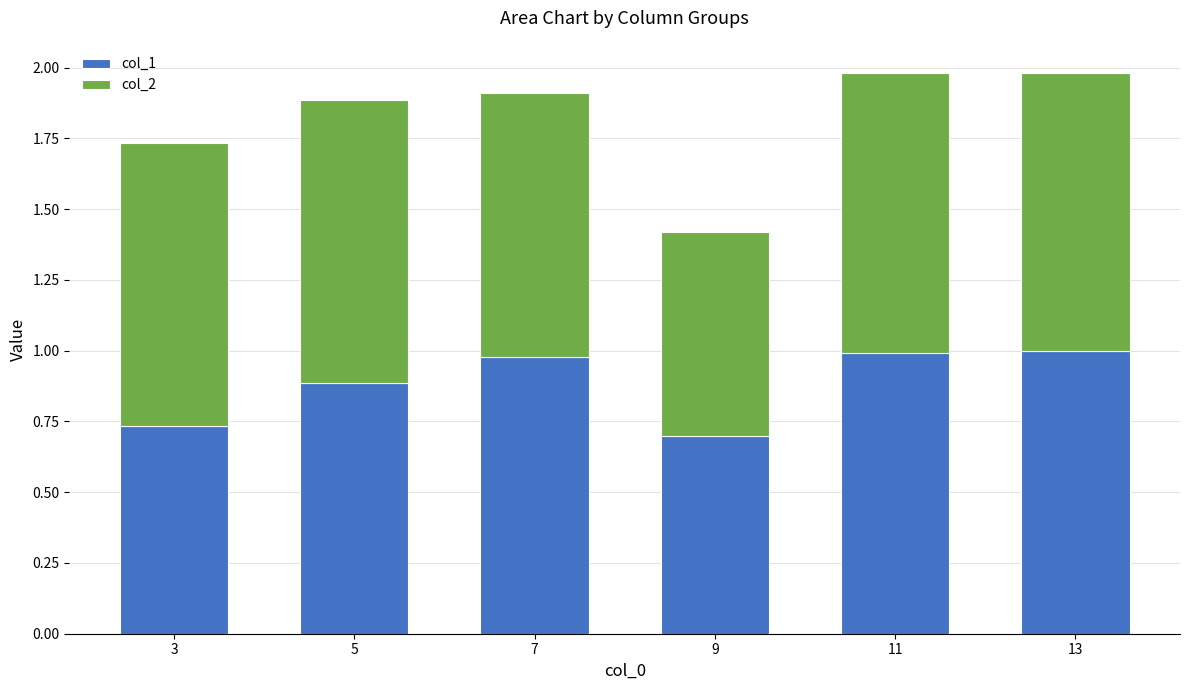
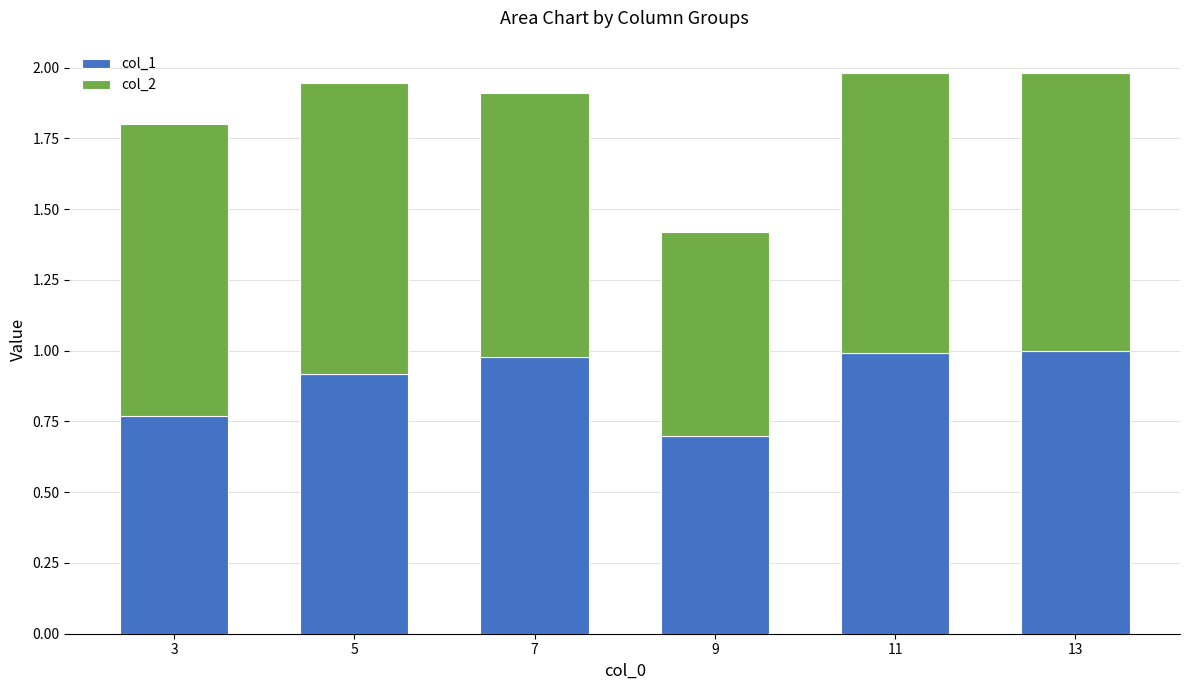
col_1, 3: 0.73 -> 0.77
col_2, 3: 1.00 -> 1.03
col_1, 5: 0.89 -> 0.92
col_2, 5: 1.00 -> 1.03
